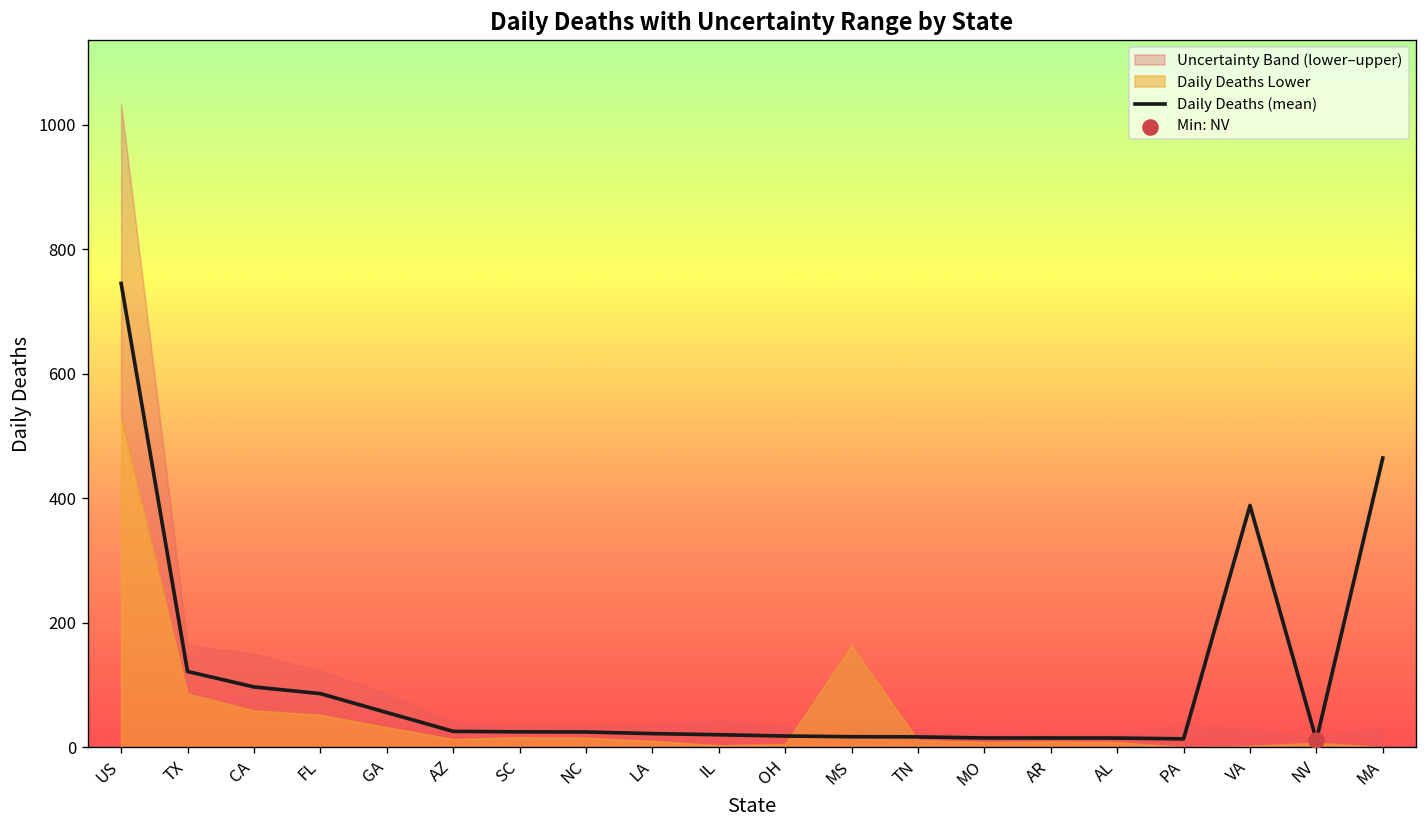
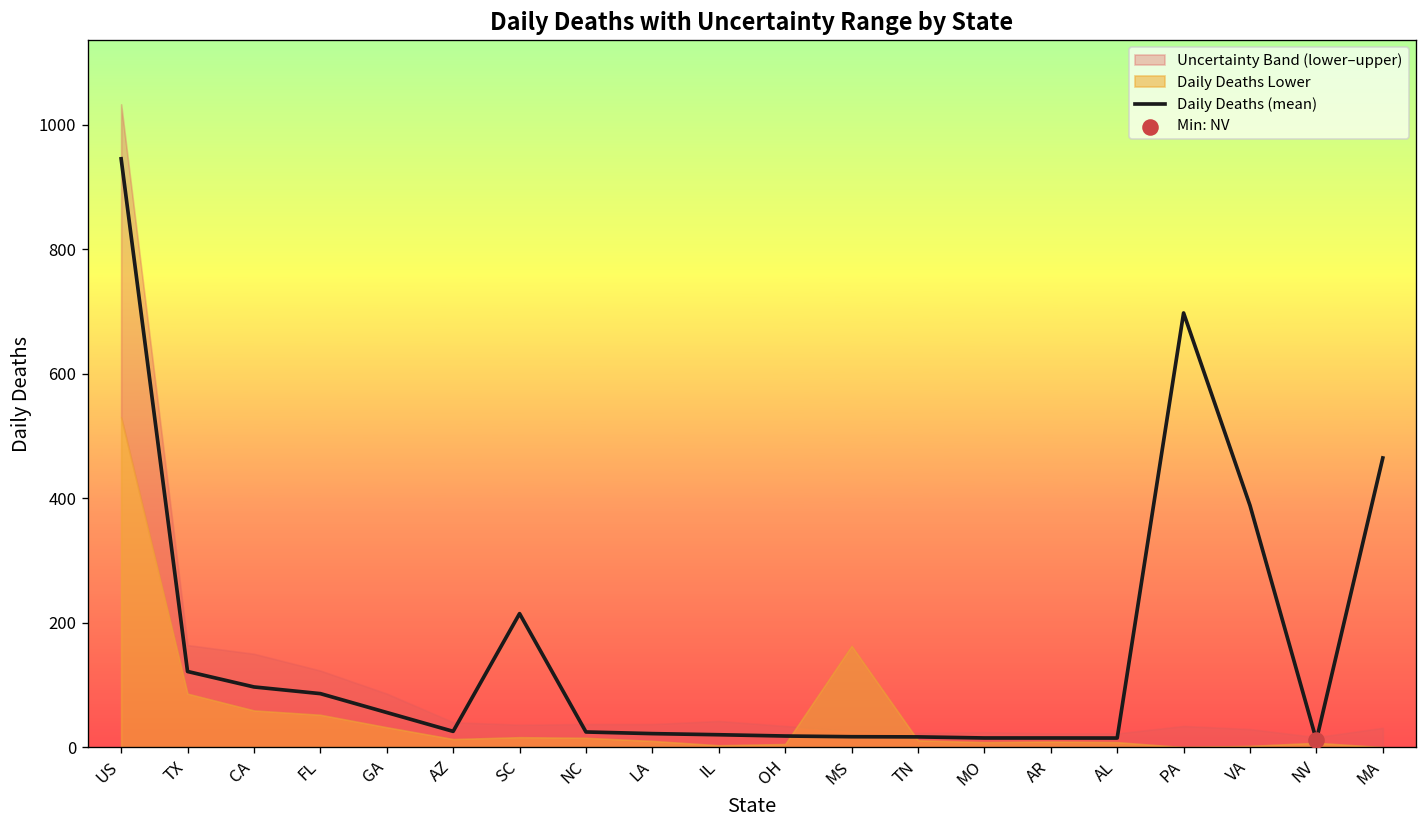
Daily Deaths (mean), US: 750 -> 950
Daily Deaths (mean), SC: 20 -> 210
Daily Deaths (mean), PA: 10 -> 700
